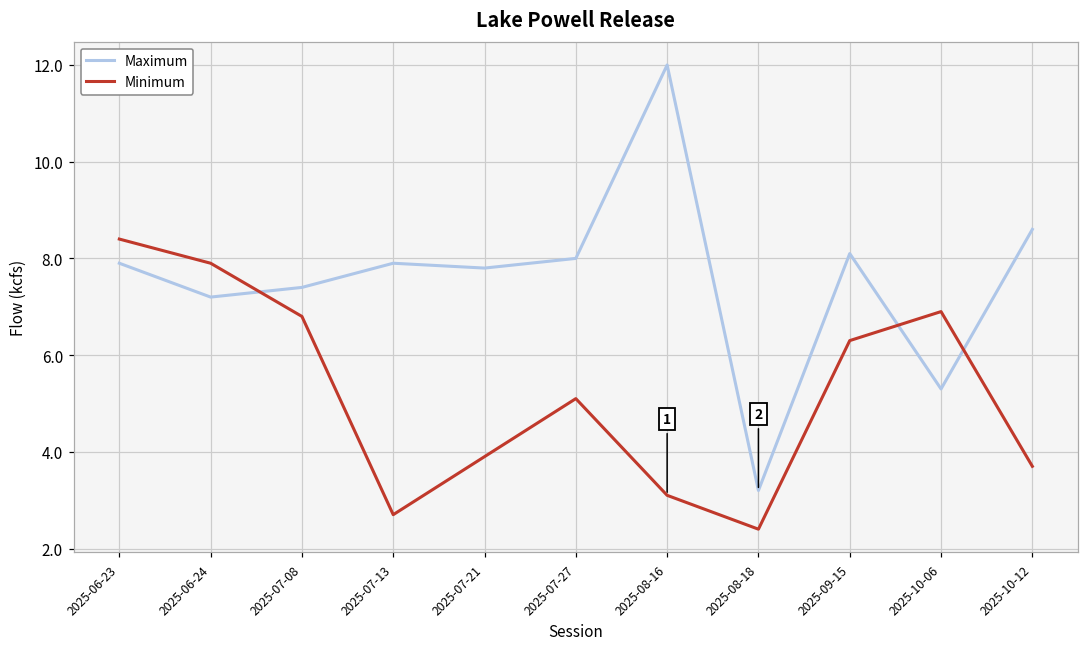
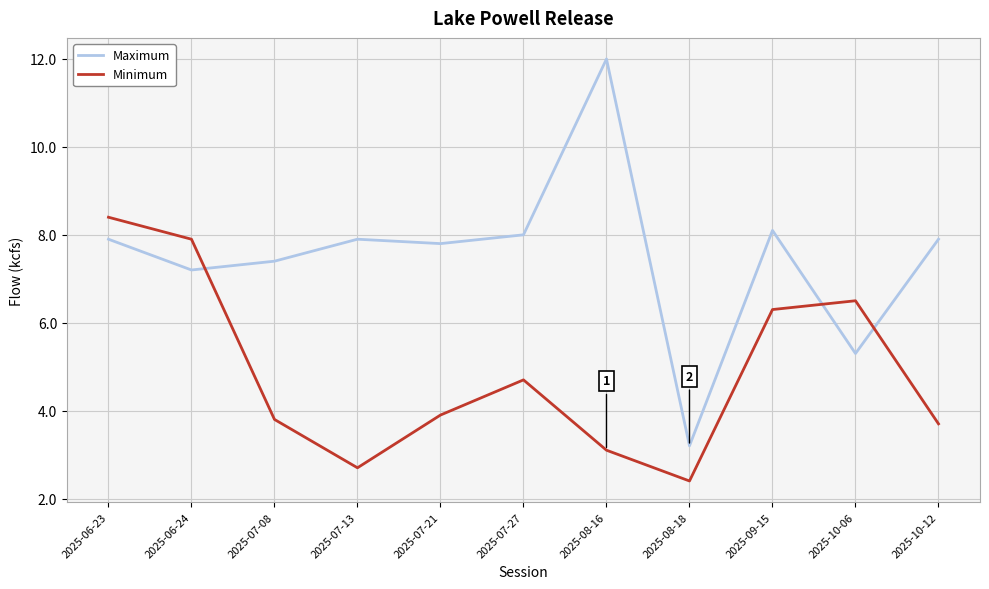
Minimum, 2025-07-08: 6.8 -> 3.8
Minimum, 2025-07-27: 5.1 -> 4.7
Minimum, 2025-10-06: 6.9 -> 6.5
Maximum, 2025-10-12: 8.6 -> 7.9
